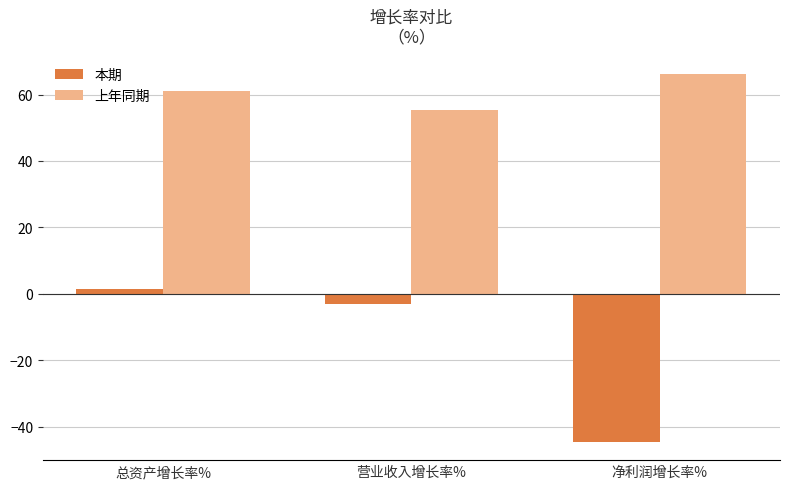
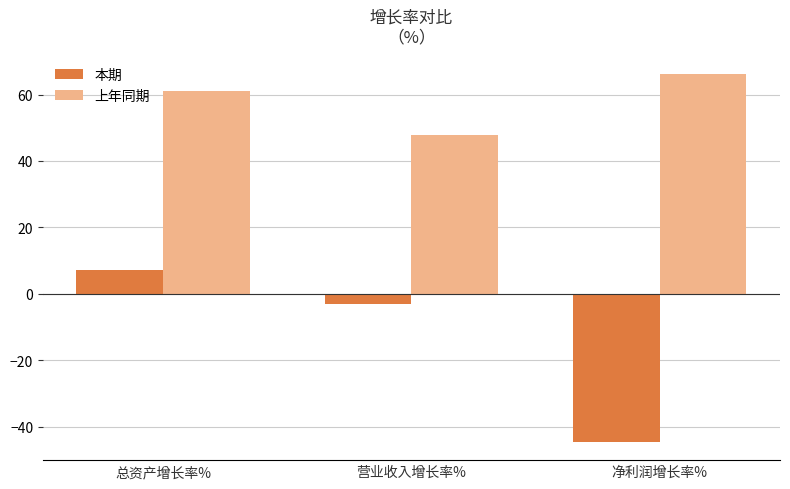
本期, 总资产增长率%: 1 -> 7
上年同期, 营业收入增长率%: 55 -> 48
